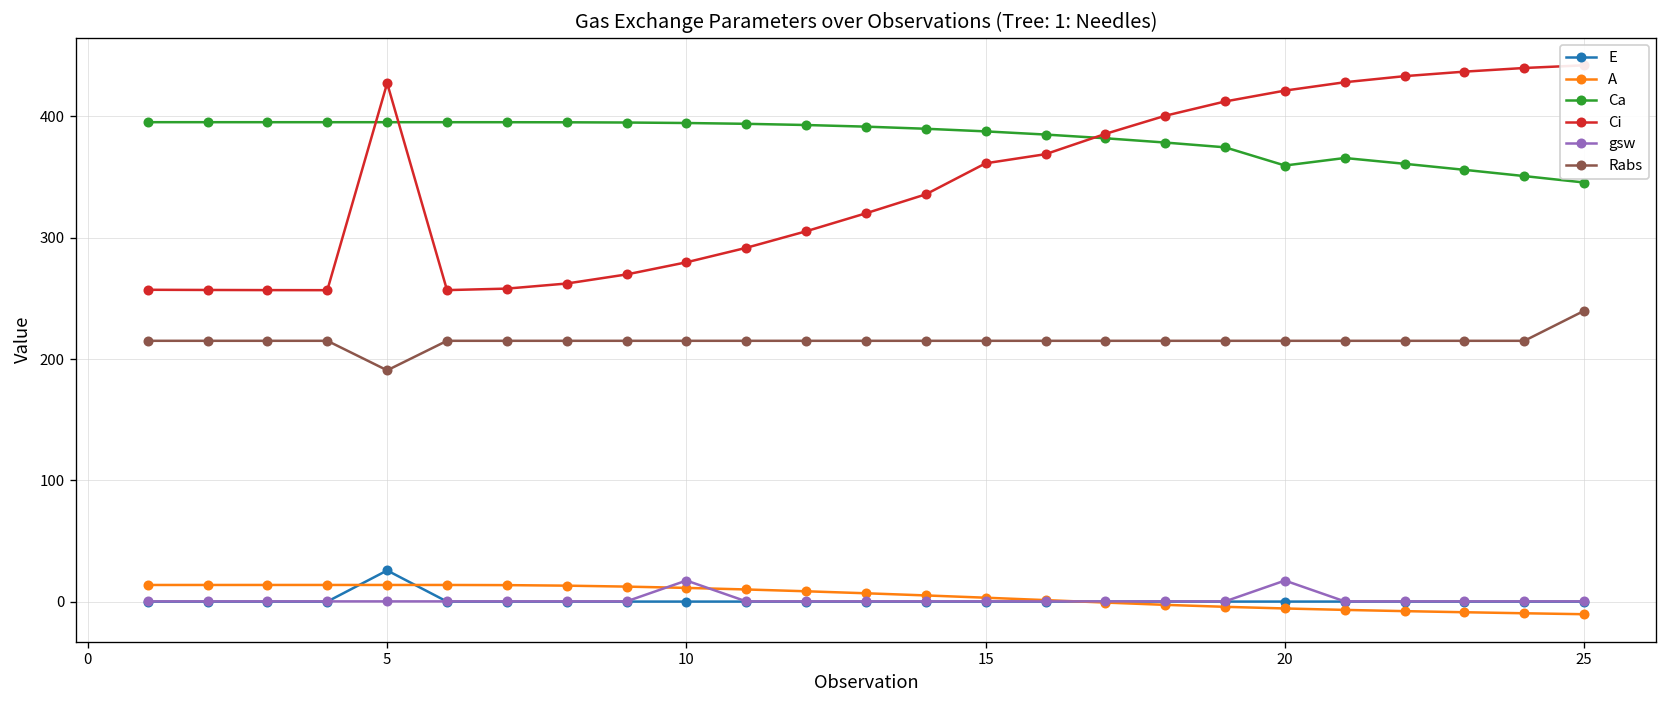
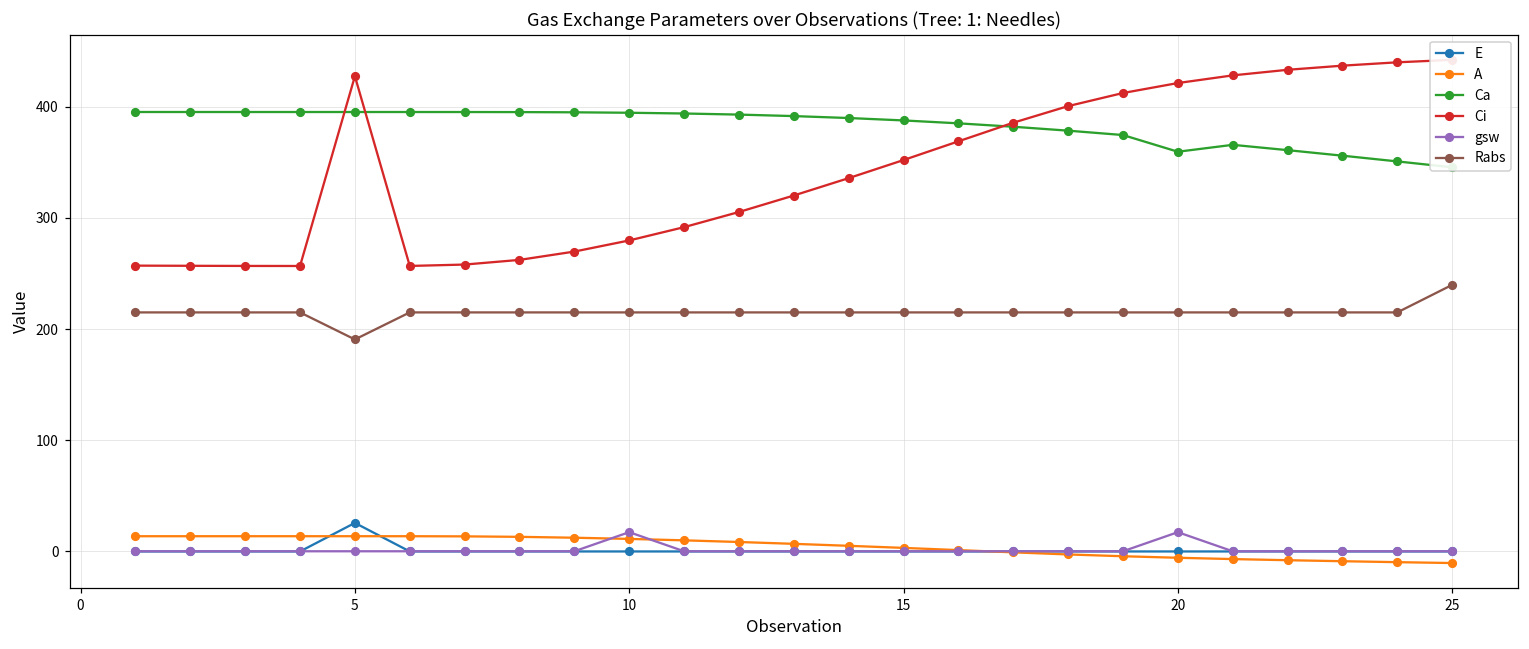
Ci, 15: 361 -> 352
